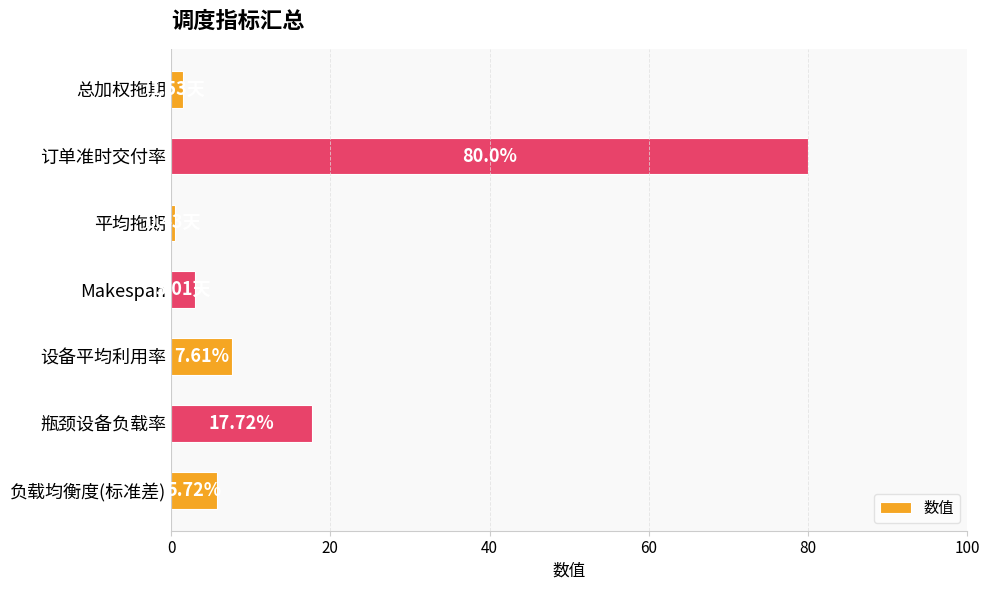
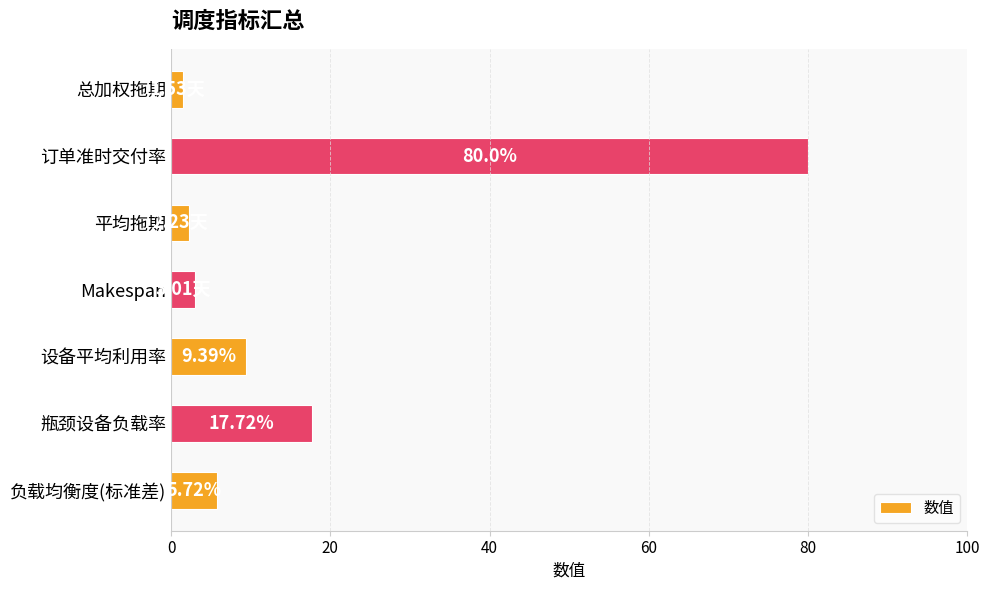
平均拖期: 0 -> 2
设备平均利用率: 7.61% -> 9.39%
